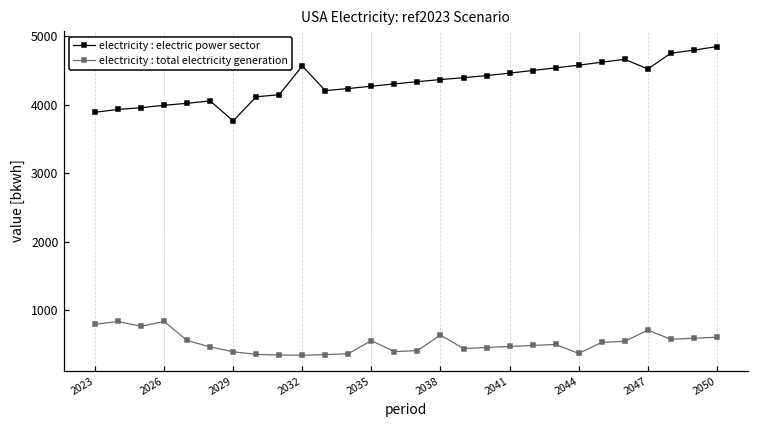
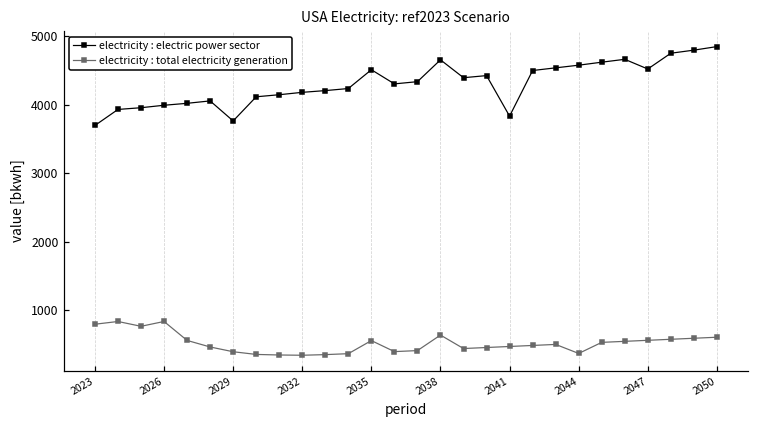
electricity : electric power sector, 2023: 3900 -> 3700
electricity : electric power sector, 2032: 4600 -> 4200
electricity : electric power sector, 2035: 4300 -> 4500
electricity : electric power sector, 2038: 4400 -> 4700
electricity : electric power sector, 2041: 4500 -> 3800
electricity : total electricity generation, 2047: 700 -> 600
